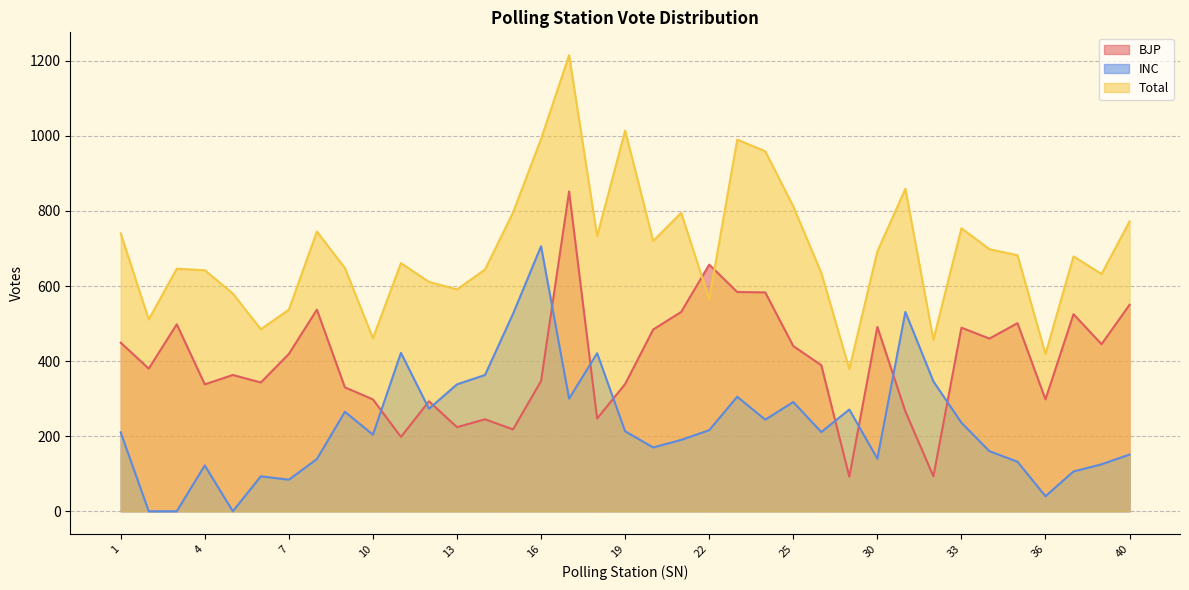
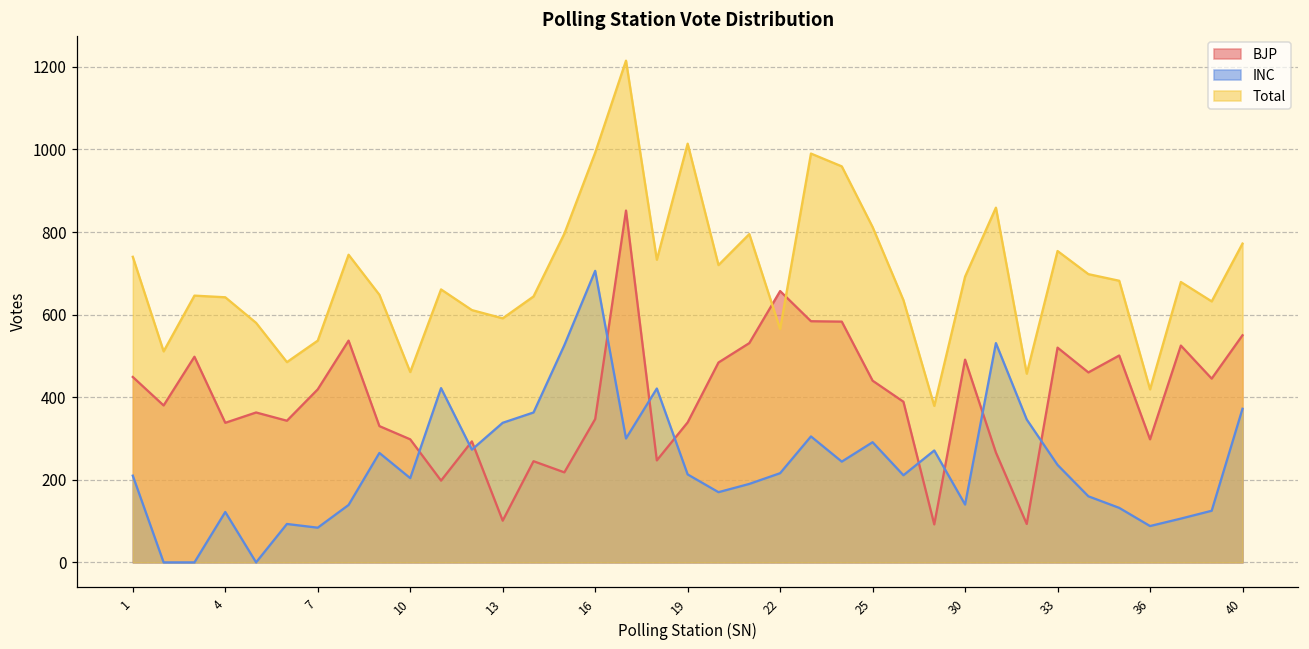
BJP, 13: 220 -> 100
BJP, 33: 490 -> 520
INC, 36: 40 -> 90
INC, 40: 150 -> 370
